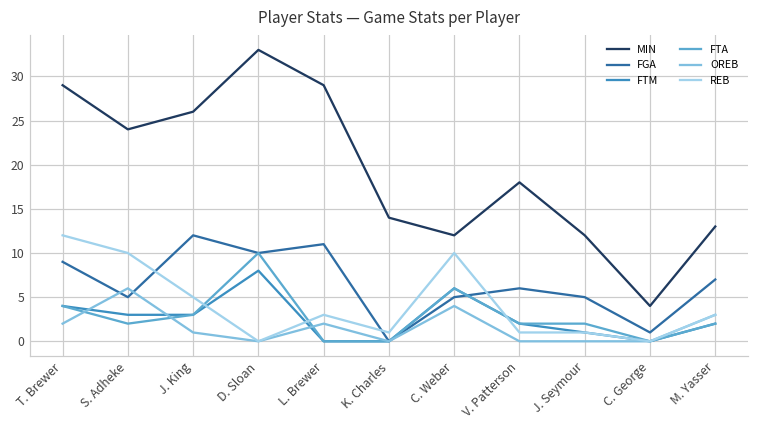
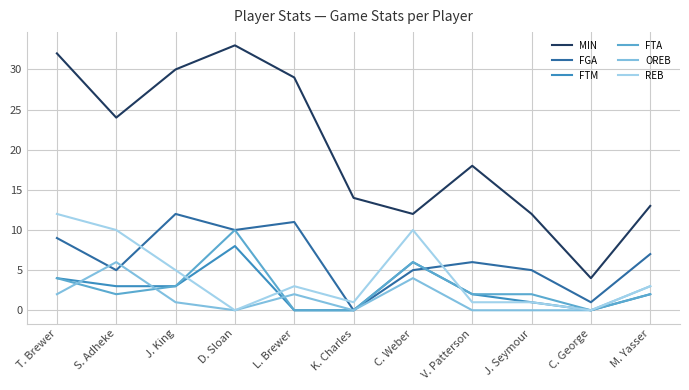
MIN, T. Brewer: 29 -> 32
MIN, J. King: 26 -> 30
